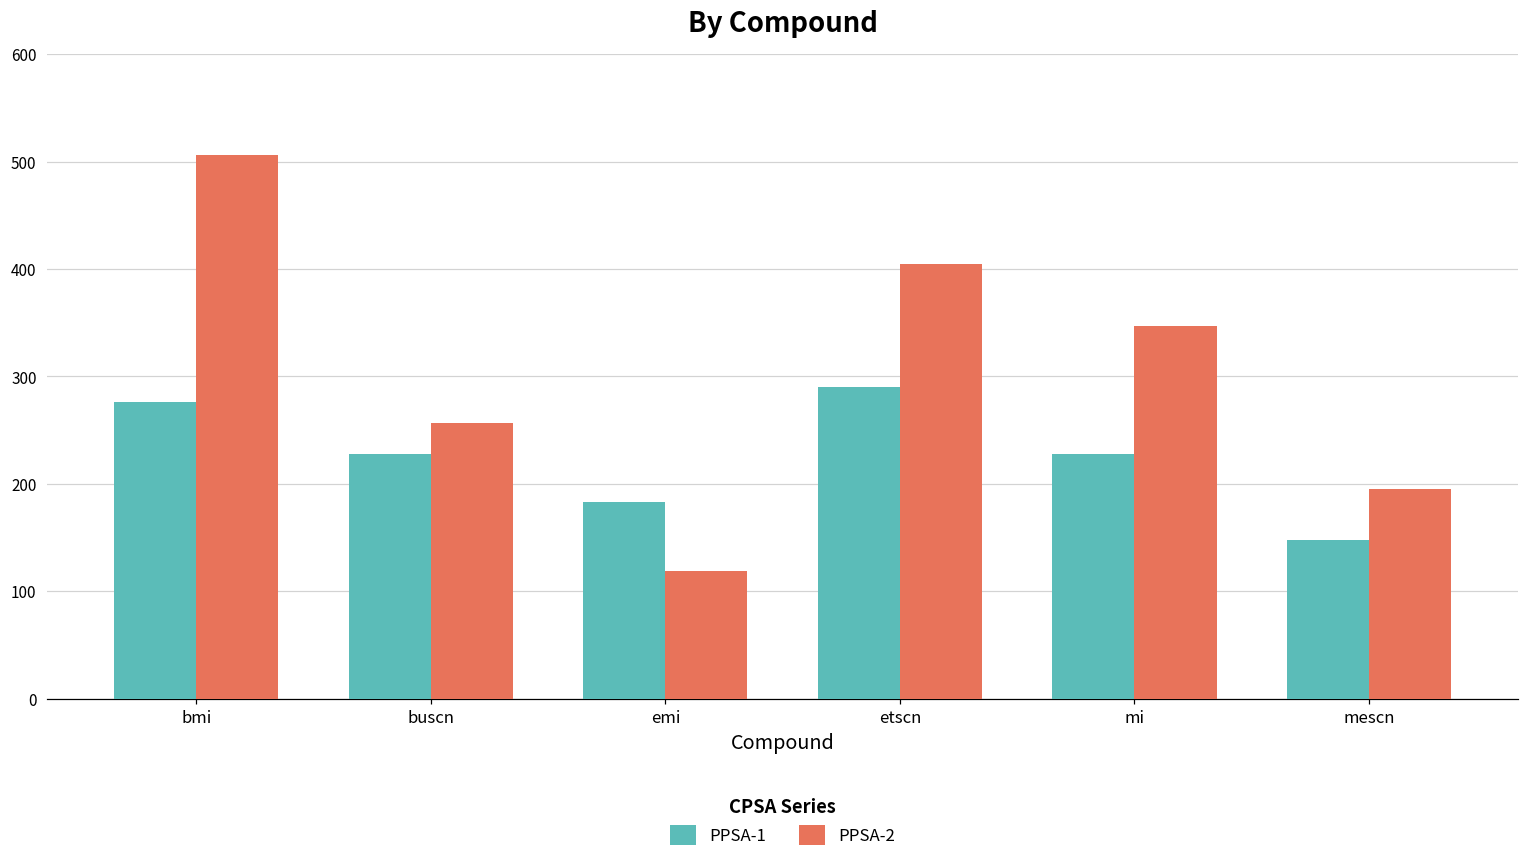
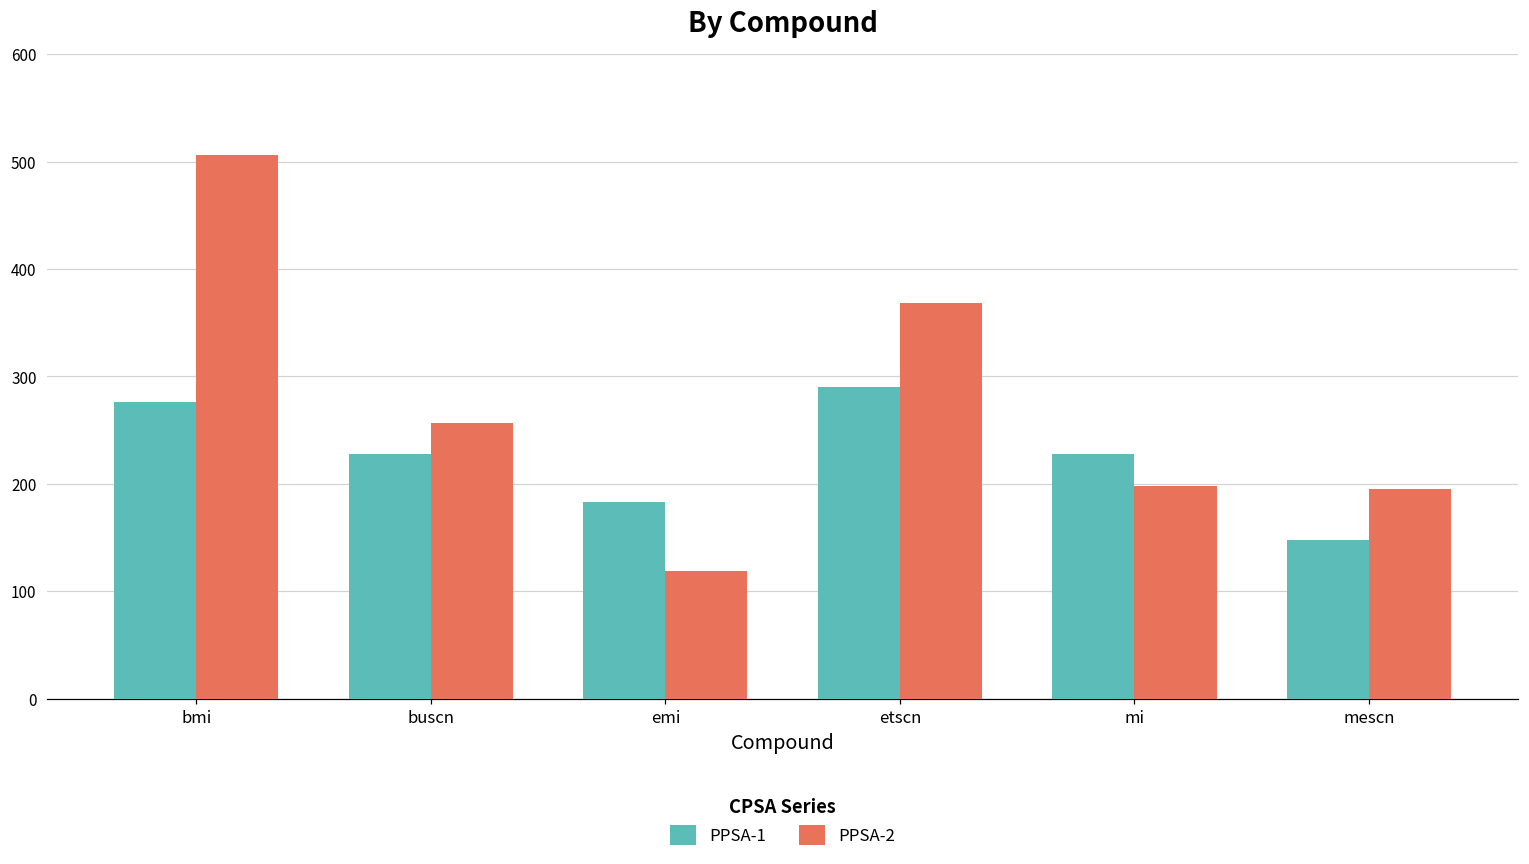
PPSA-2, etscn: 410 -> 370
PPSA-2, mi: 350 -> 200
